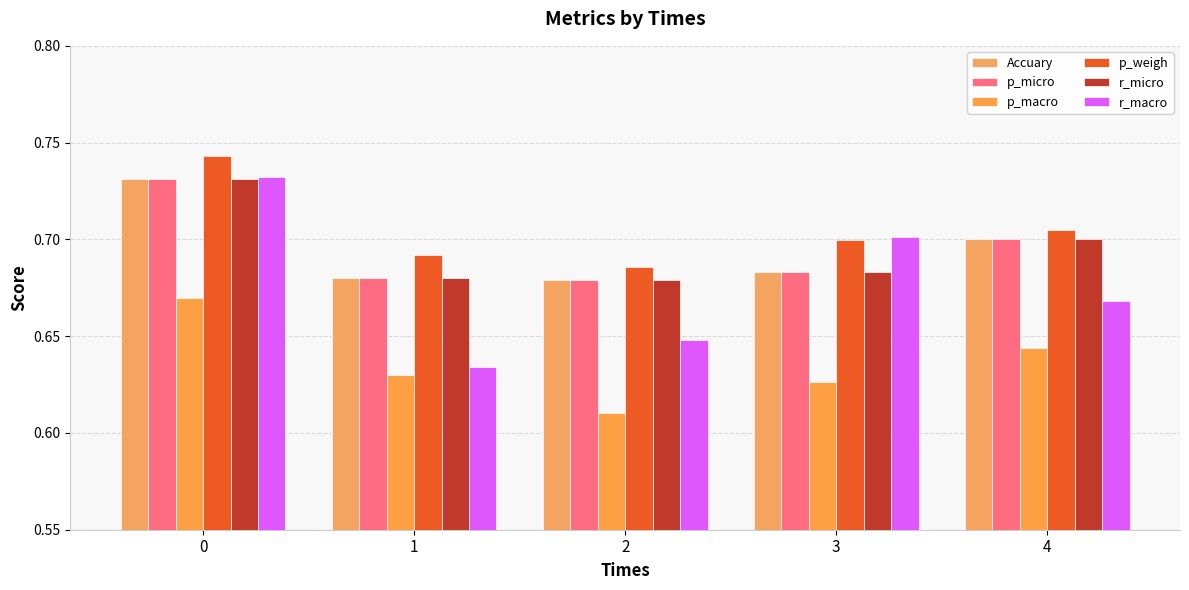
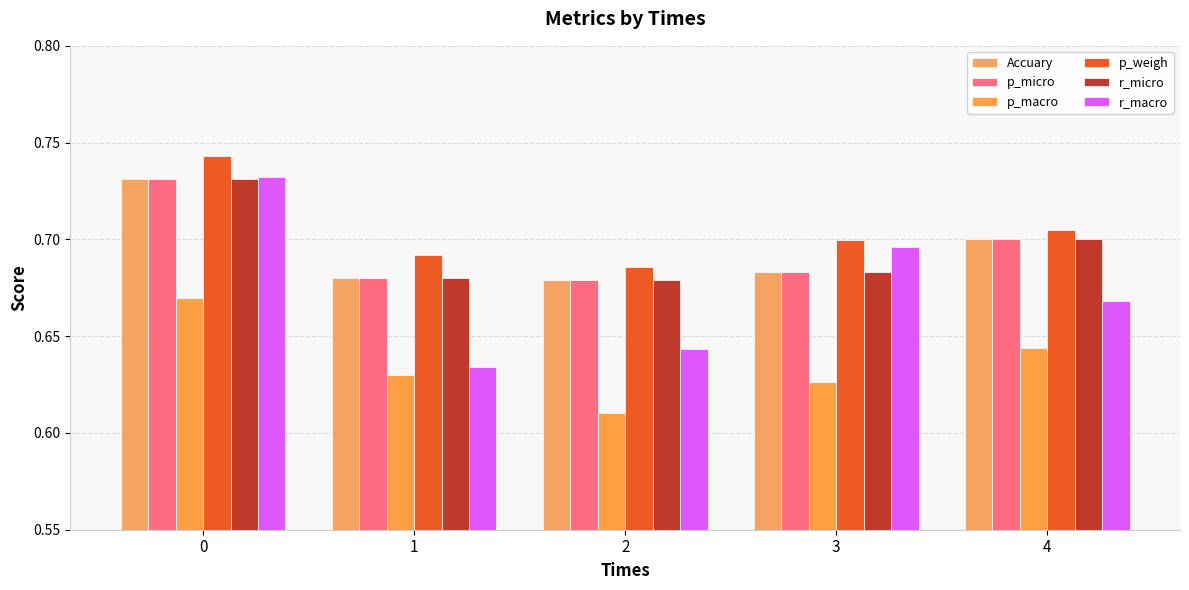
r_macro, 2: 0.648 -> 0.643
r_macro, 3: 0.701 -> 0.696
